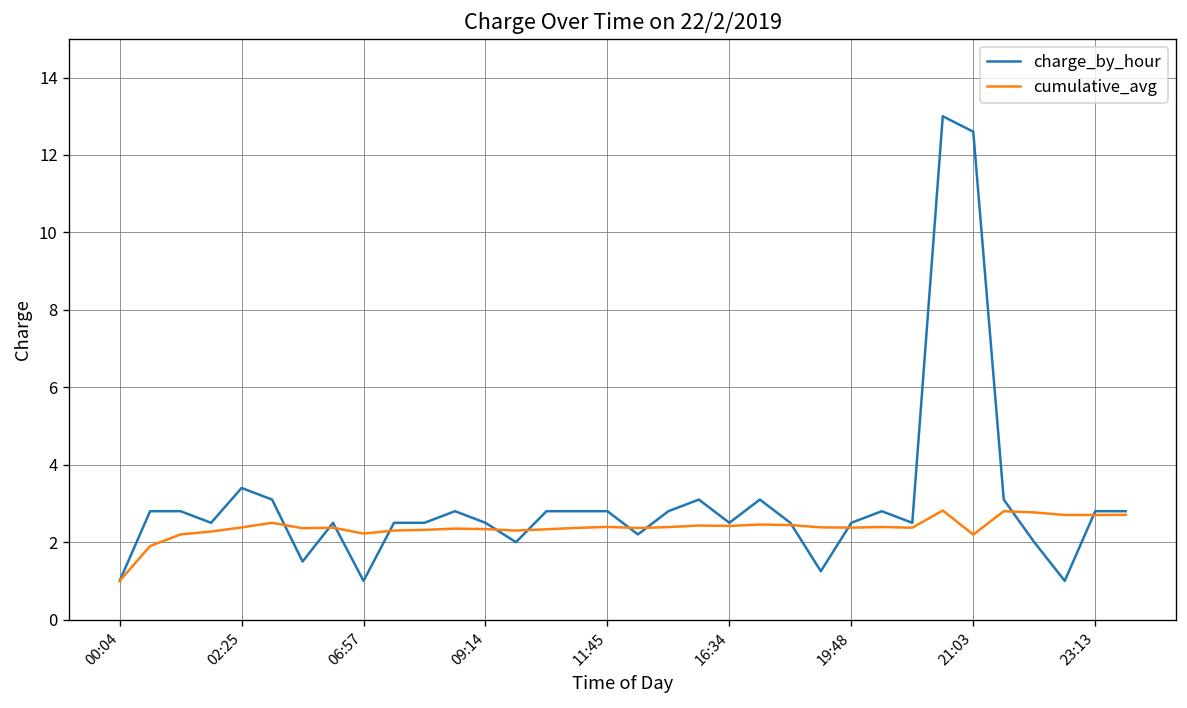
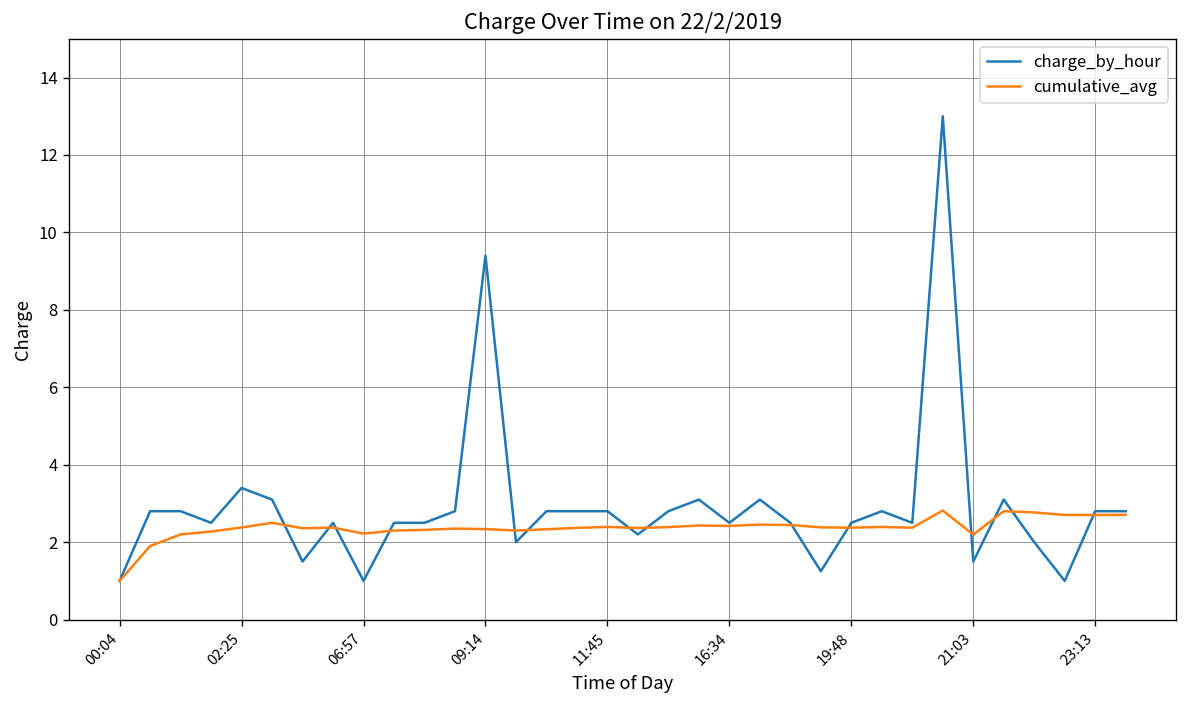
charge_by_hour, 09:14: 2.5 -> 9.4
charge_by_hour, 21:03: 12.6 -> 1.5
